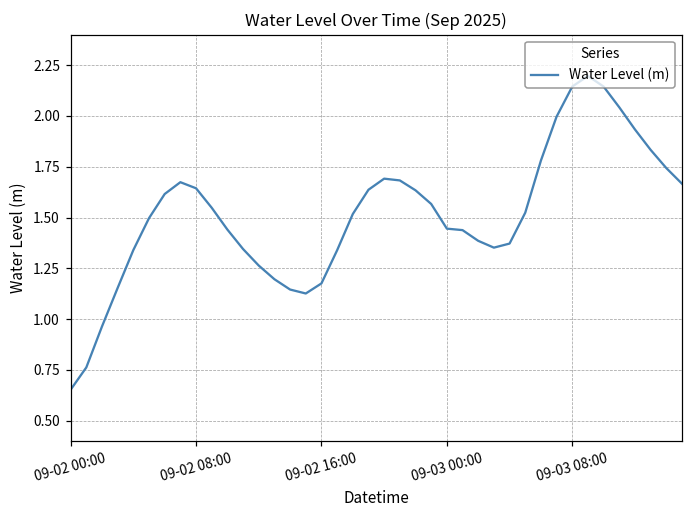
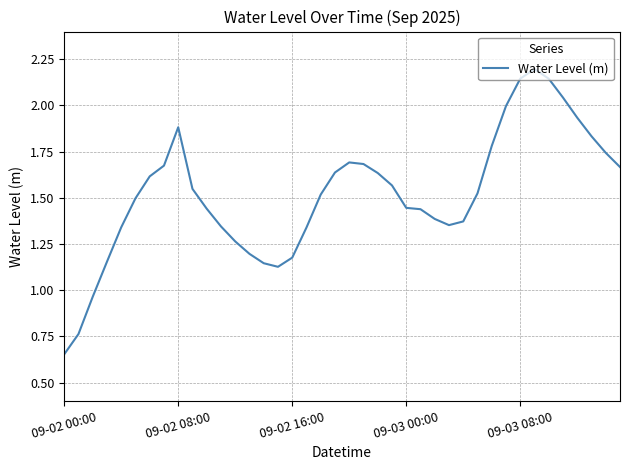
09-02 08:00: 1.64 -> 1.88
